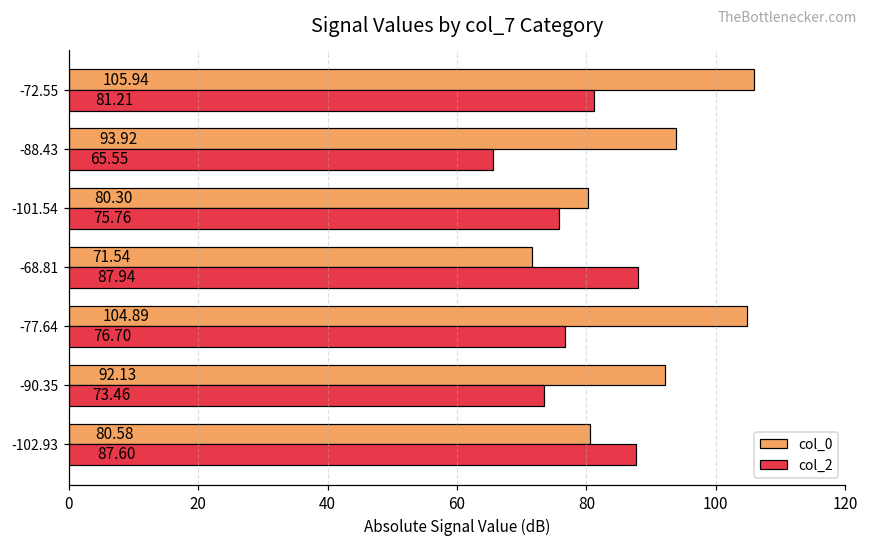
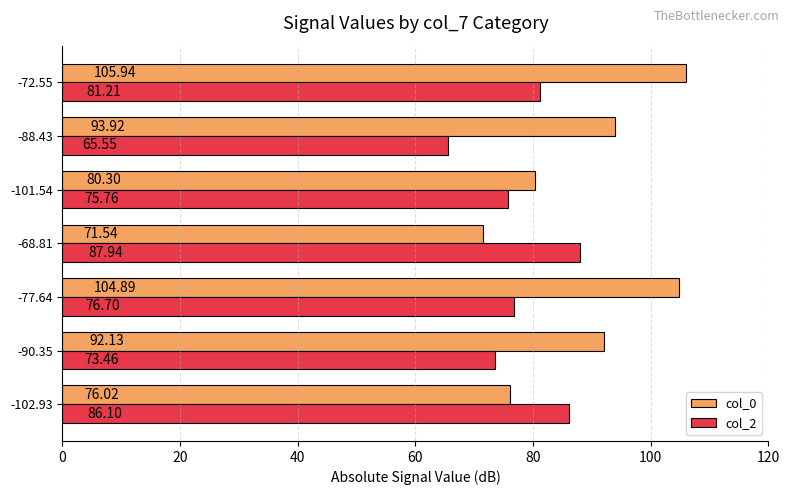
col_0, -102.93: 80.58 -> 76.02
col_2, -102.93: 87.60 -> 86.10
